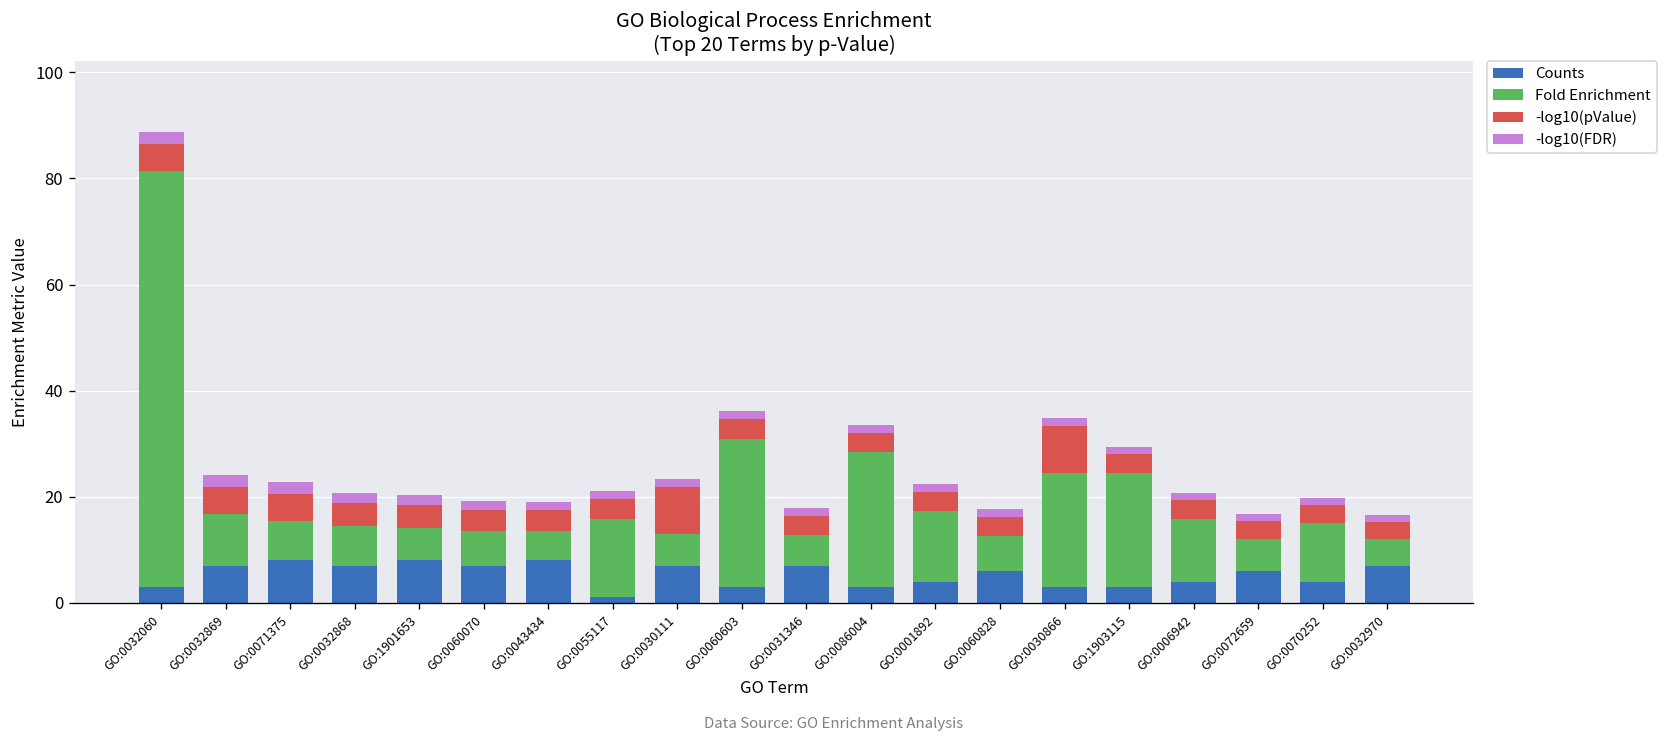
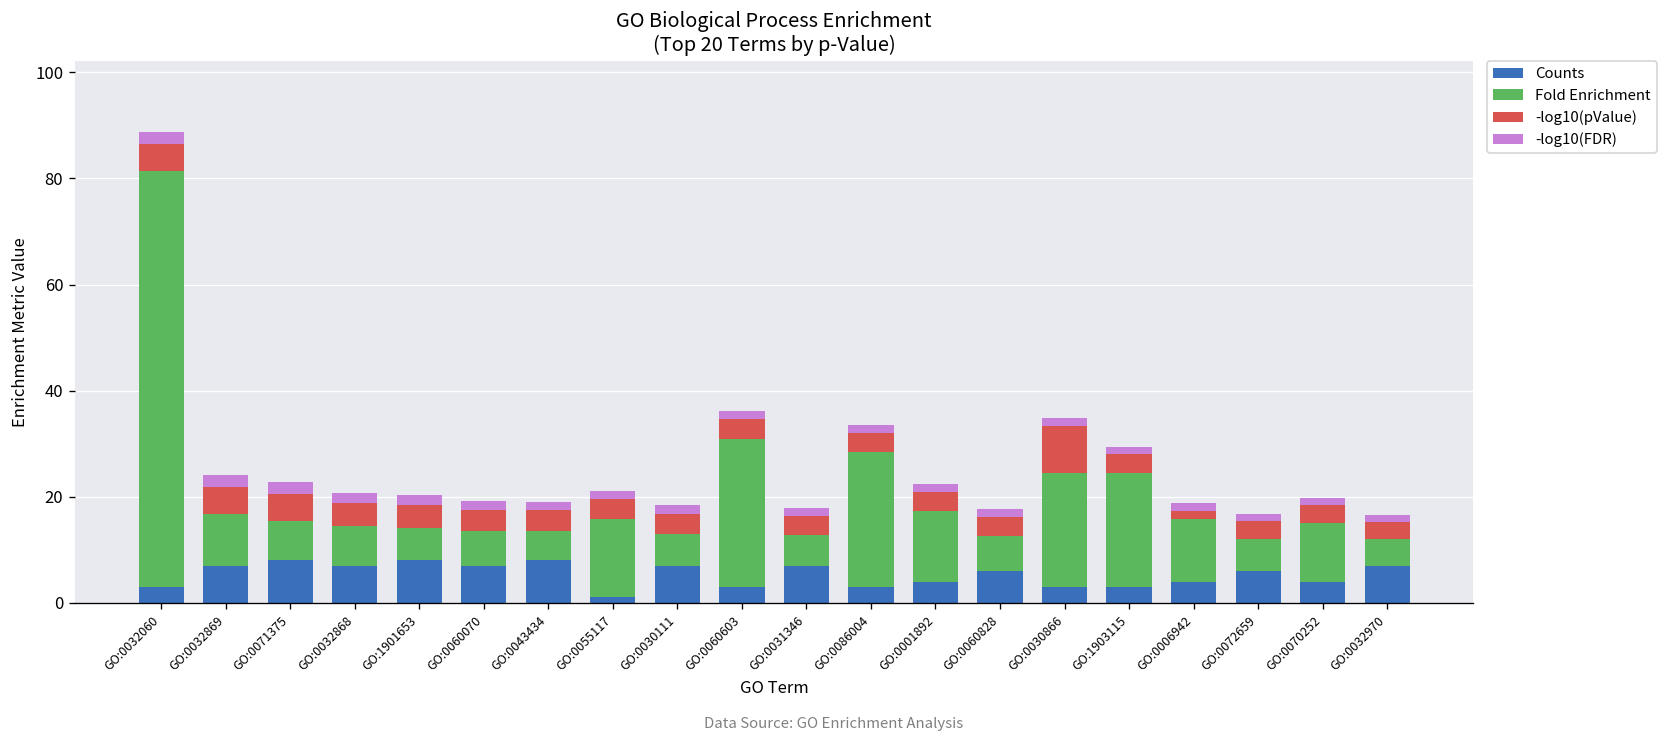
-log10(pValue), GO:0030111: 9 -> 4
-log10(pValue), GO:0006942: 3 -> 1
